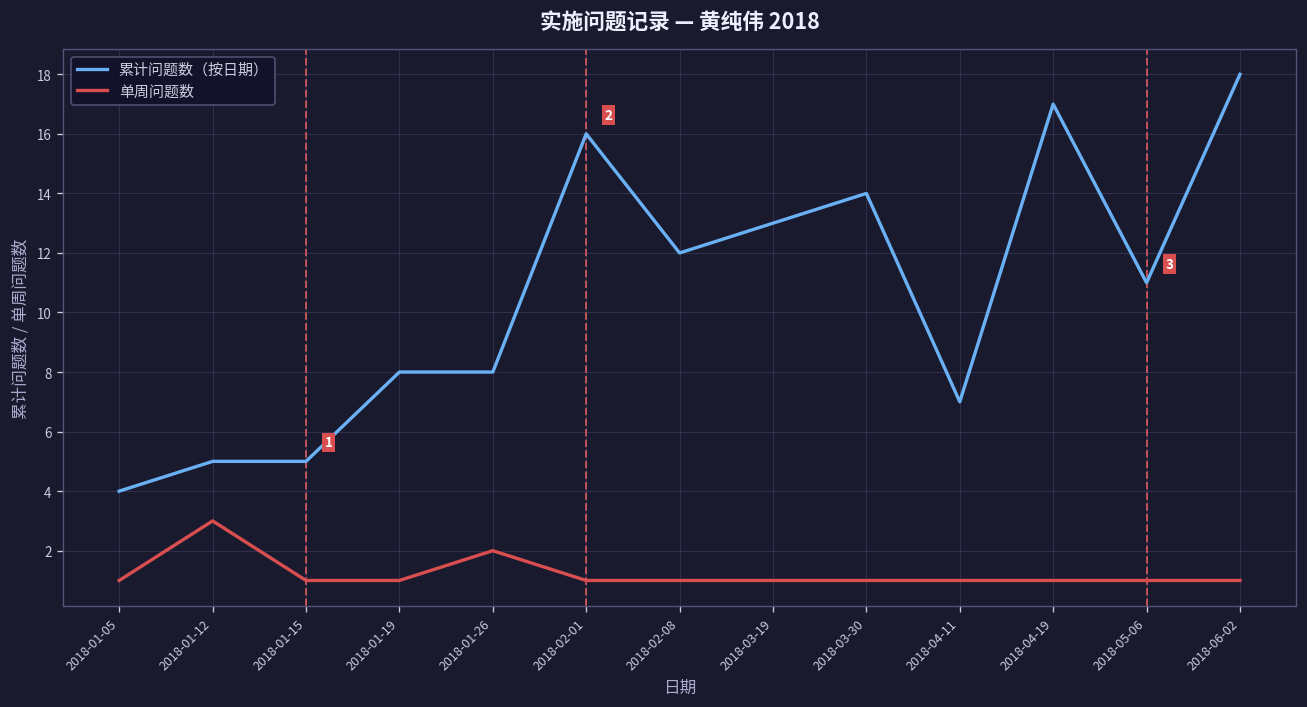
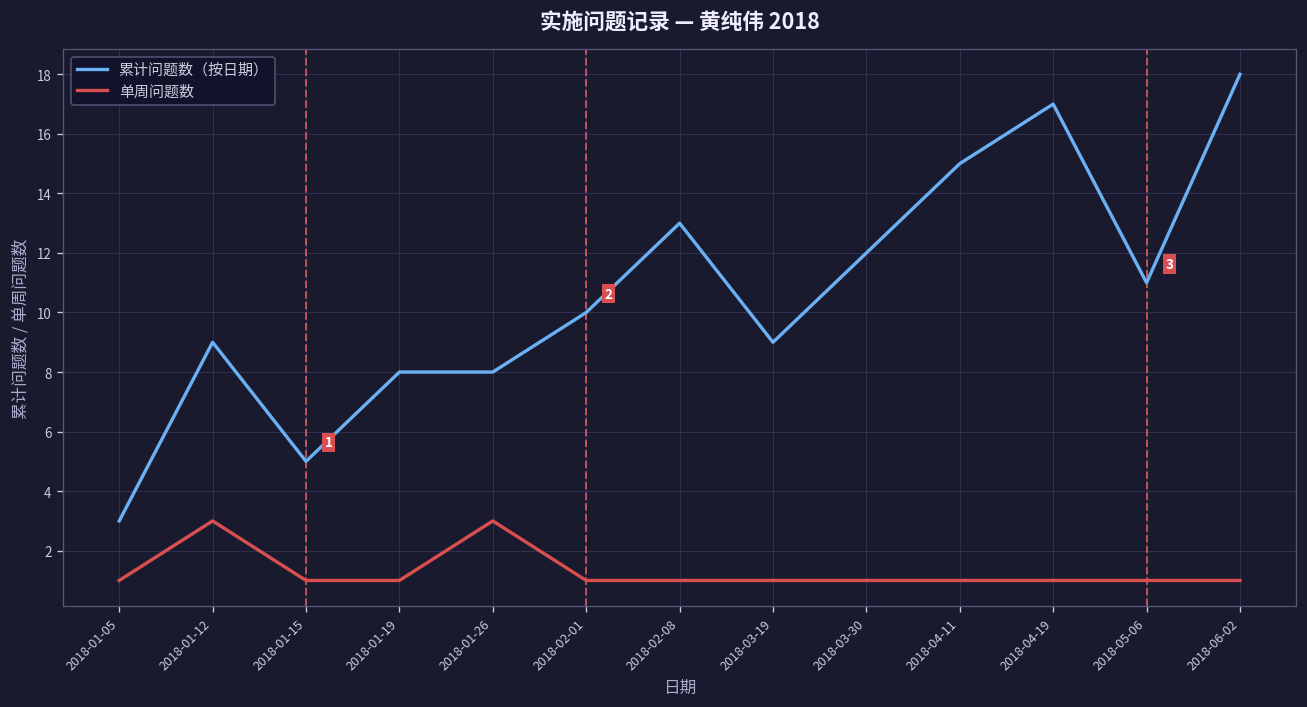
累计问题数（按日期）, 2018-01-05: 4 -> 3
累计问题数（按日期）, 2018-01-12: 5 -> 9
单周问题数, 2018-01-26: 2 -> 3
累计问题数（按日期）, 2018-02-01: 16 -> 10
累计问题数（按日期）, 2018-02-08: 12 -> 13
累计问题数（按日期）, 2018-03-19: 13 -> 9
累计问题数（按日期）, 2018-03-30: 14 -> 12
累计问题数（按日期）, 2018-04-11: 7 -> 15
